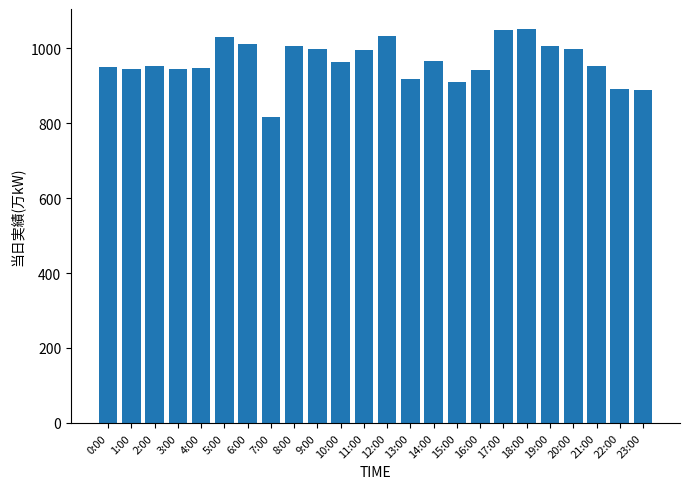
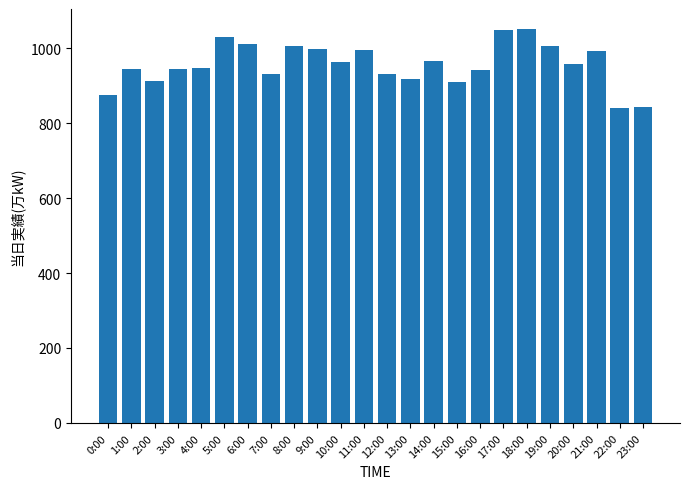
0:00: 950 -> 880
2:00: 950 -> 910
7:00: 820 -> 930
12:00: 1030 -> 930
20:00: 1000 -> 960
21:00: 950 -> 990
22:00: 890 -> 840
23:00: 890 -> 840
